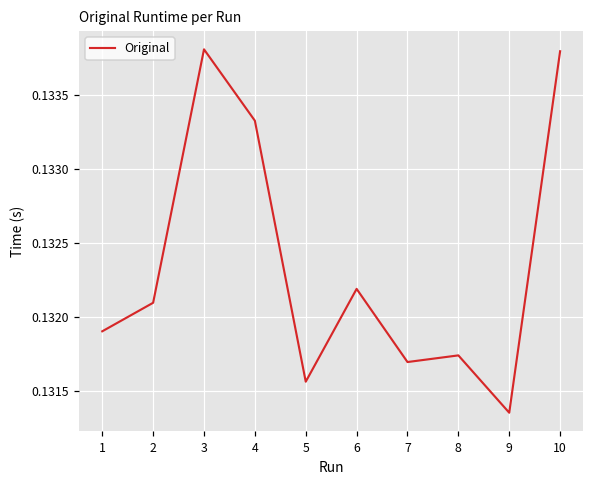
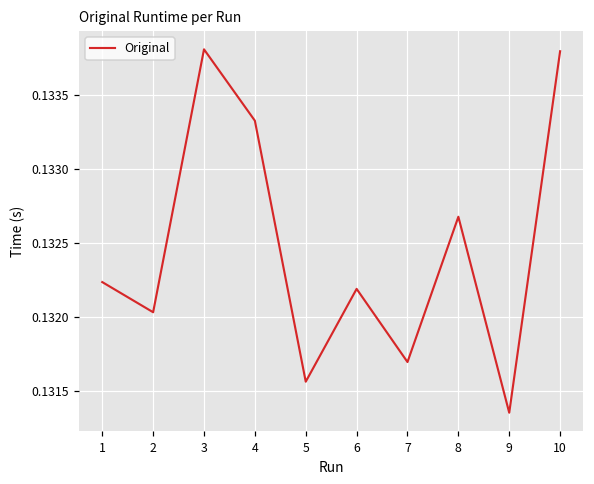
1: 0.13190 -> 0.13223
2: 0.13209 -> 0.13203
8: 0.13174 -> 0.13268
